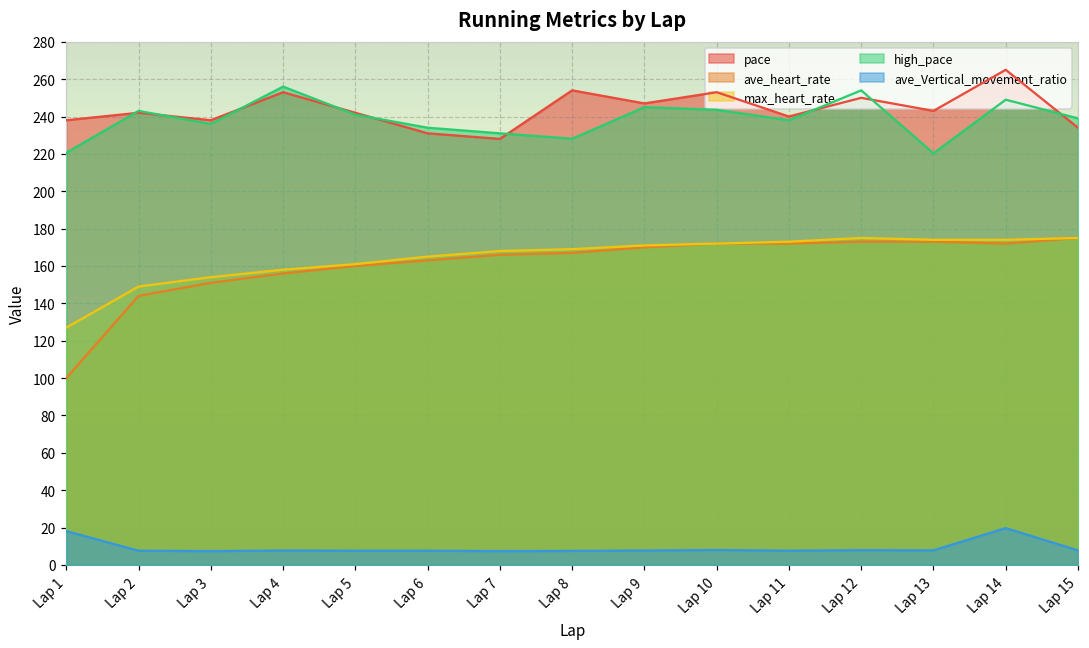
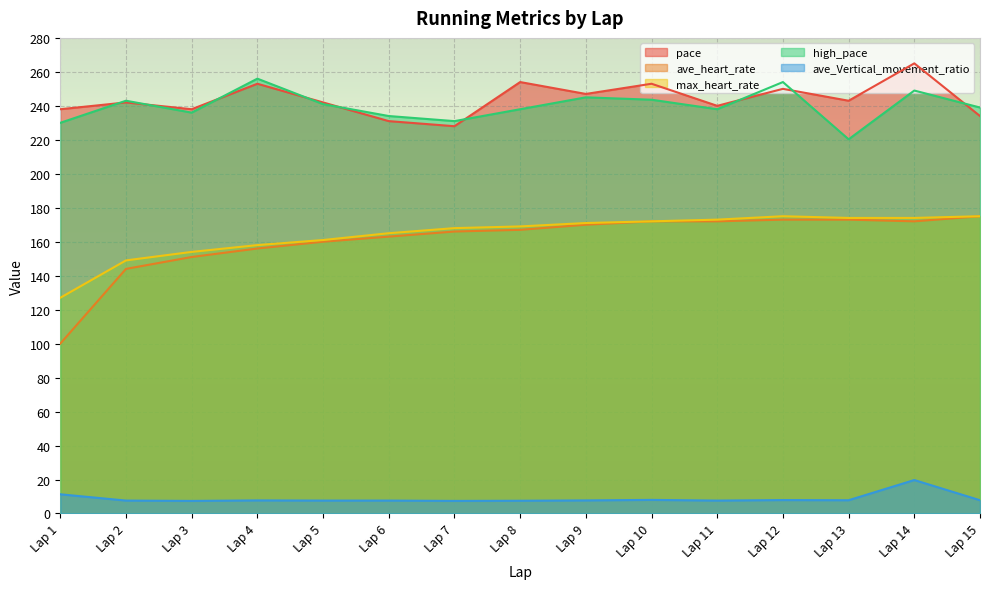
high_pace, Lap 1: 221 -> 230
ave_Vertical_movement_ratio, Lap 1: 18 -> 11
high_pace, Lap 8: 228 -> 238
